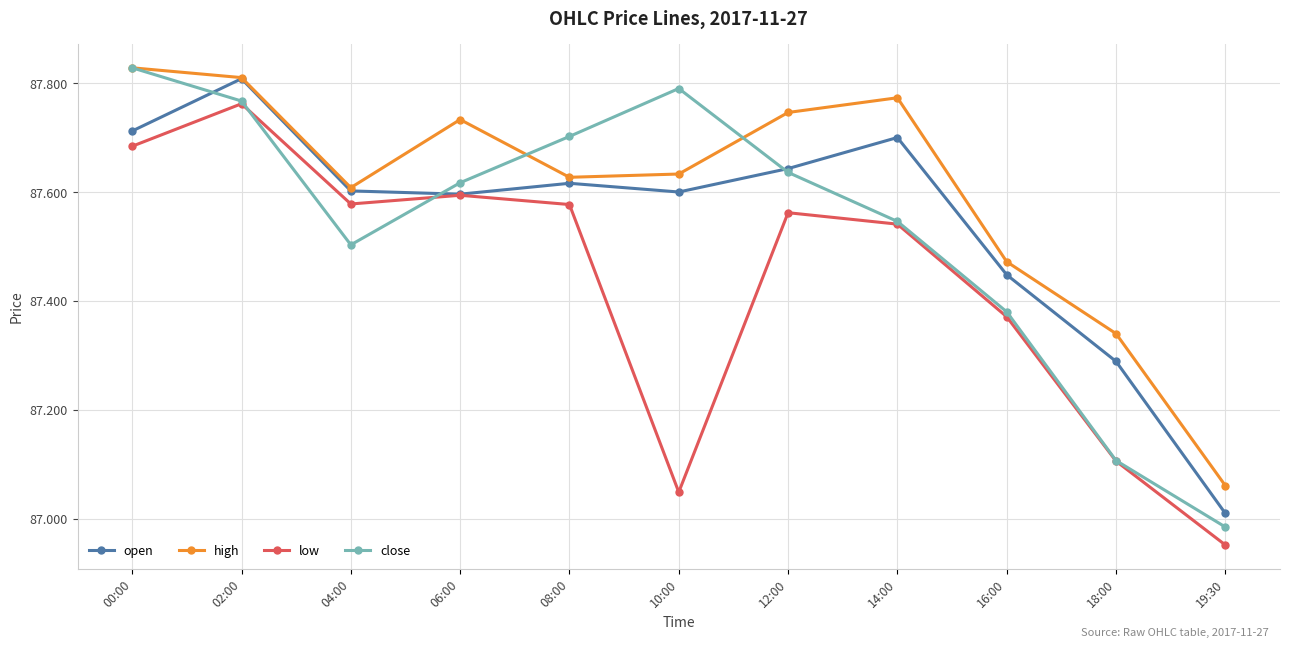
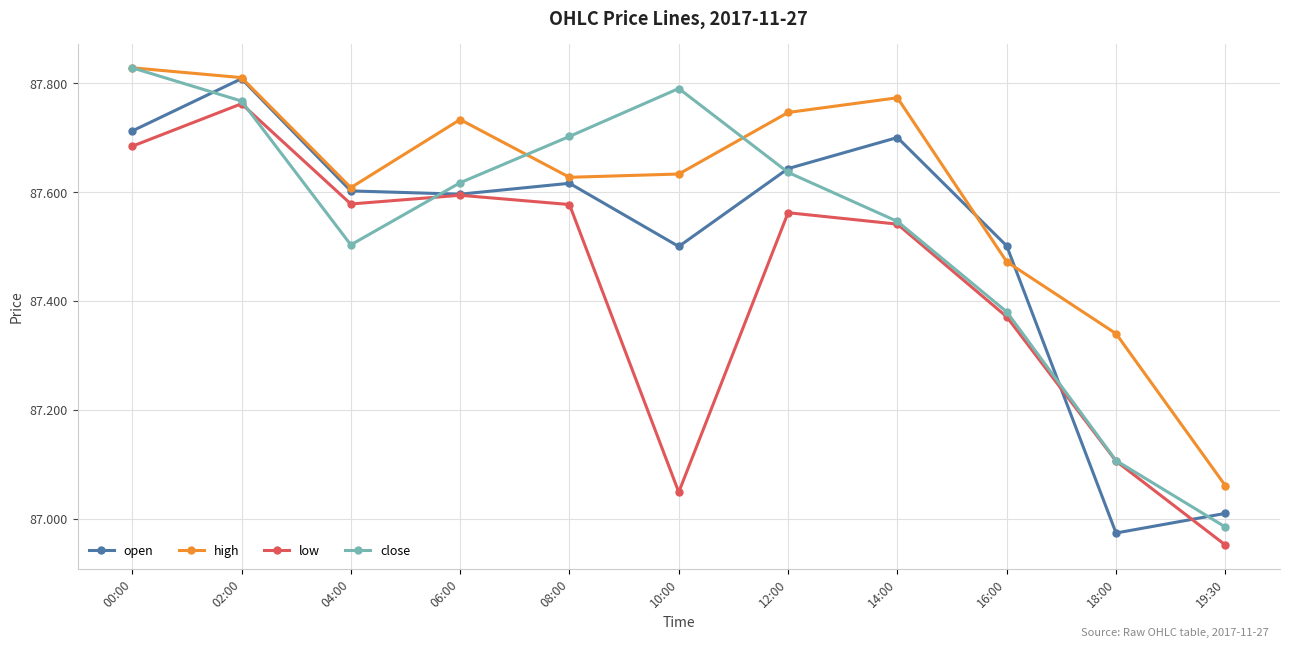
open, 10:00: 87.6 -> 87.5
open, 16:00: 87.45 -> 87.50
open, 18:00: 87.29 -> 86.97
